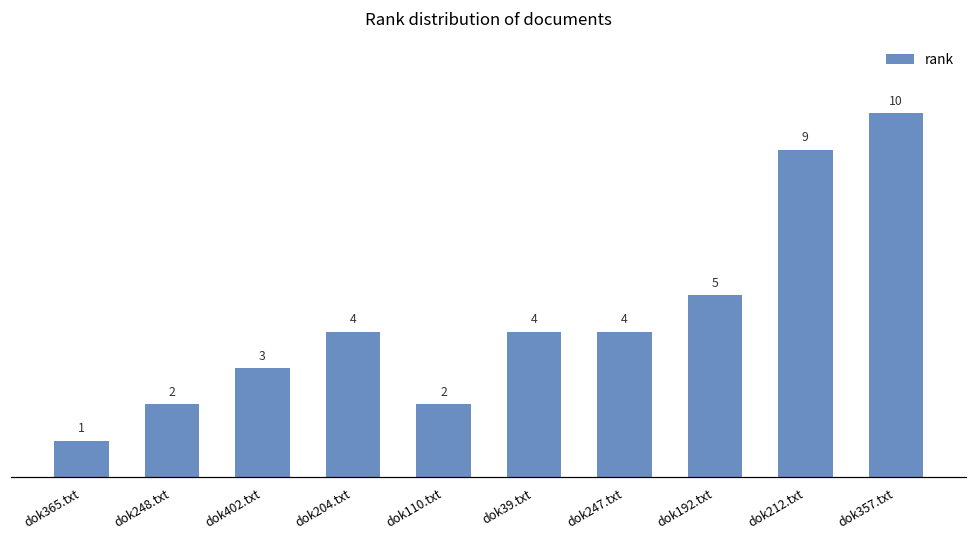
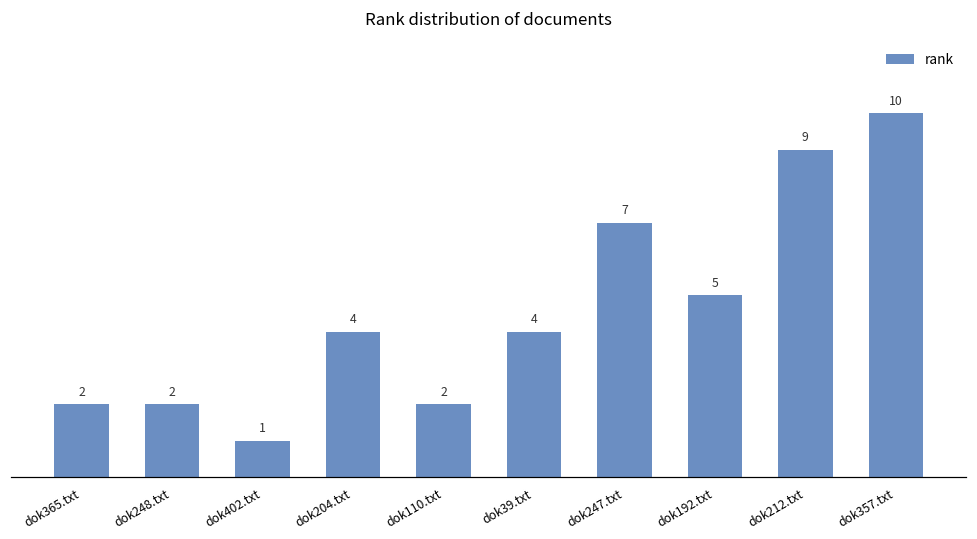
dok365.txt: 1 -> 2
dok402.txt: 3 -> 1
dok247.txt: 4 -> 7
